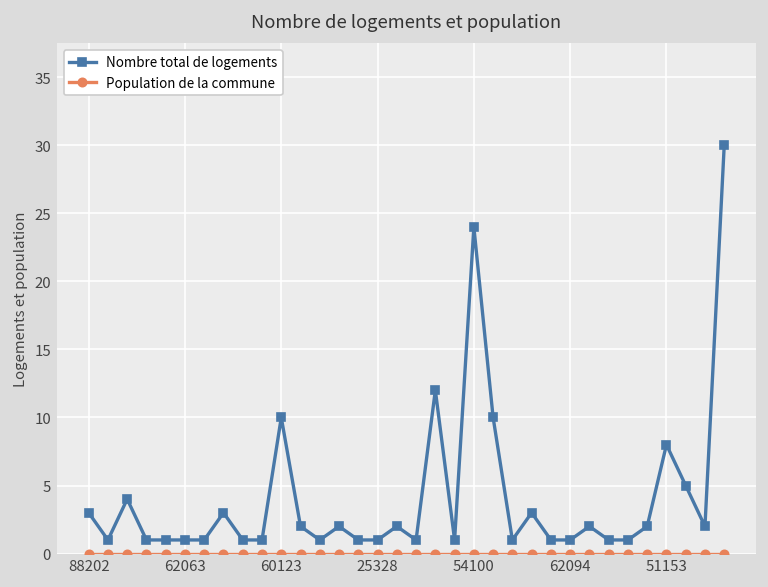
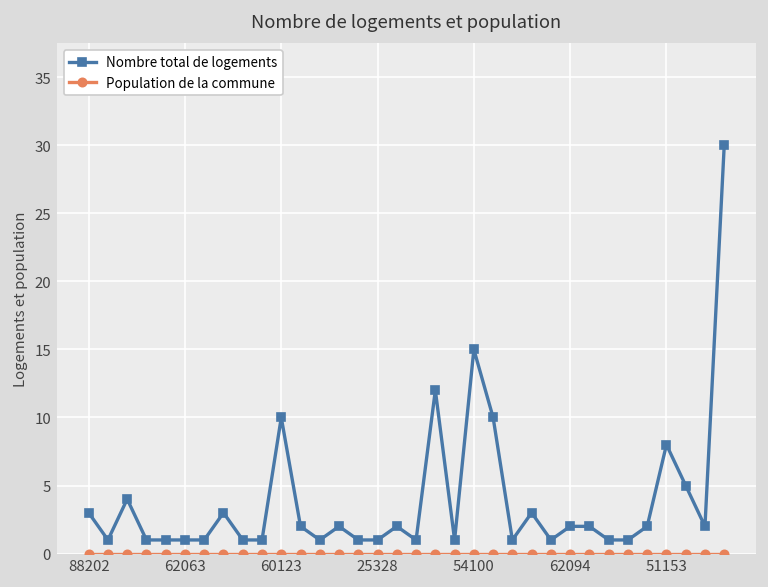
Nombre total de logements, 54100: 24 -> 15
Nombre total de logements, 62094: 1 -> 2
